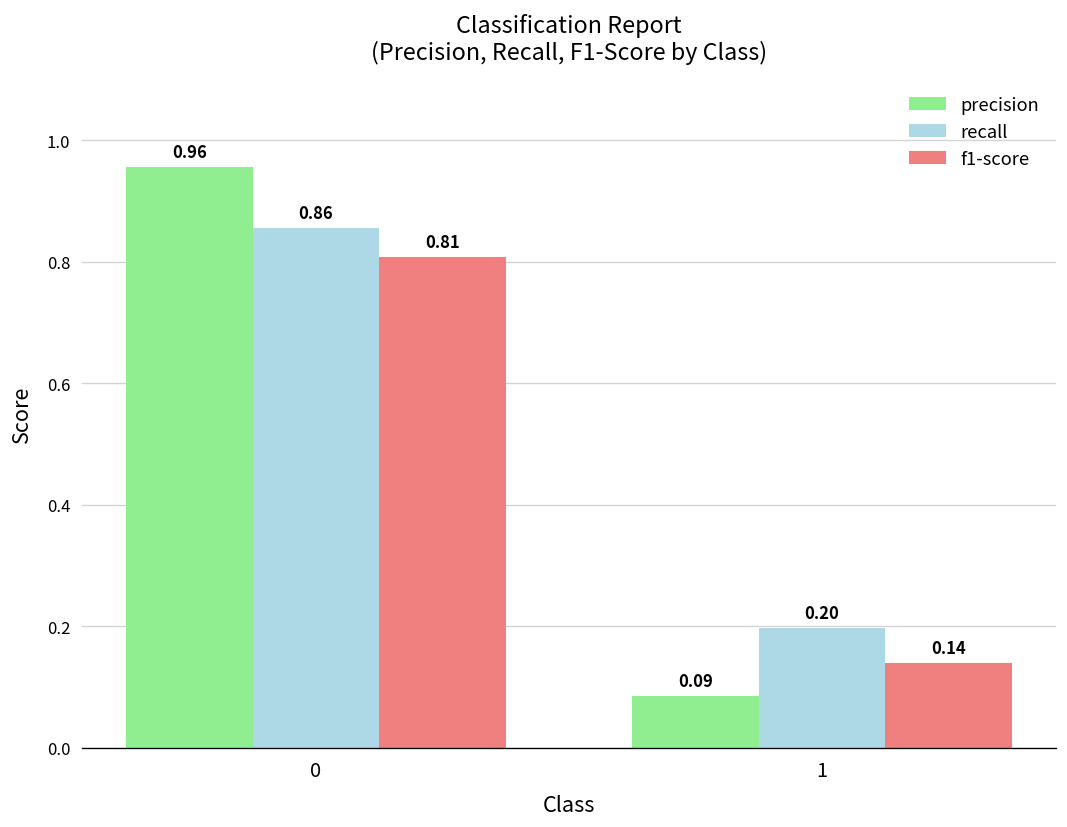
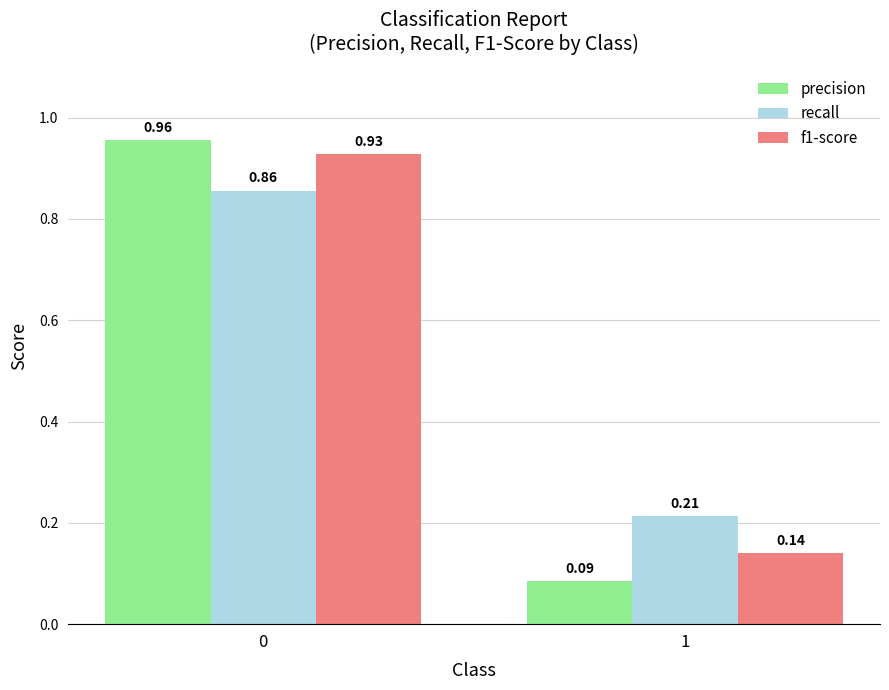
f1-score, 0: 0.81 -> 0.93
recall, 1: 0.20 -> 0.21
